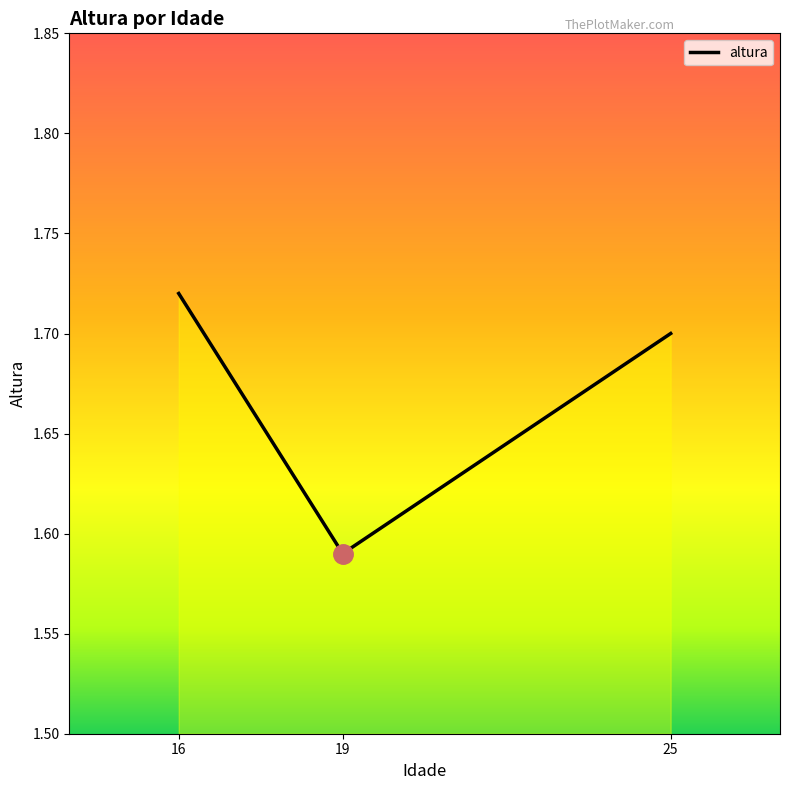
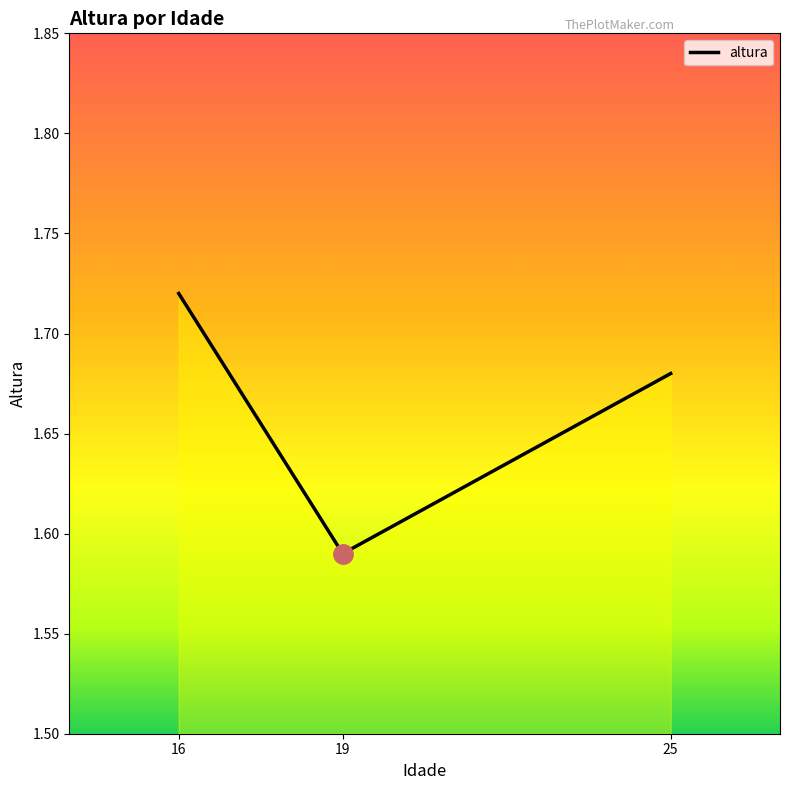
altura, 25: 1.70 -> 1.68
